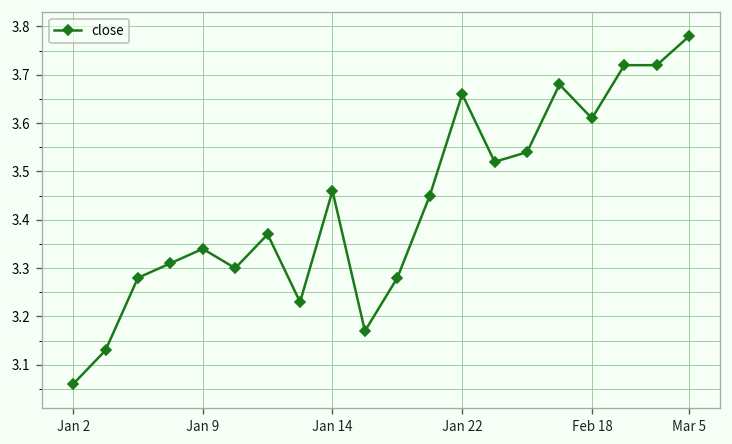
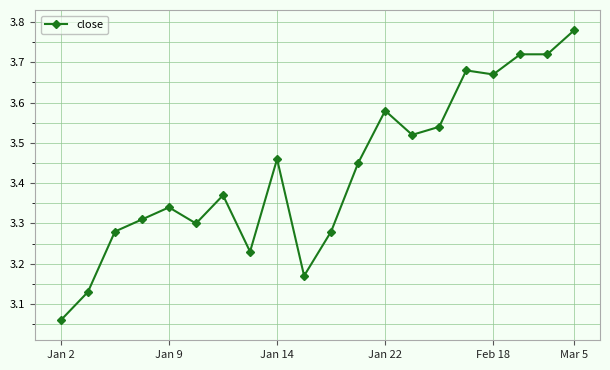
Jan 22: 3.66 -> 3.58
Feb 18: 3.61 -> 3.67
